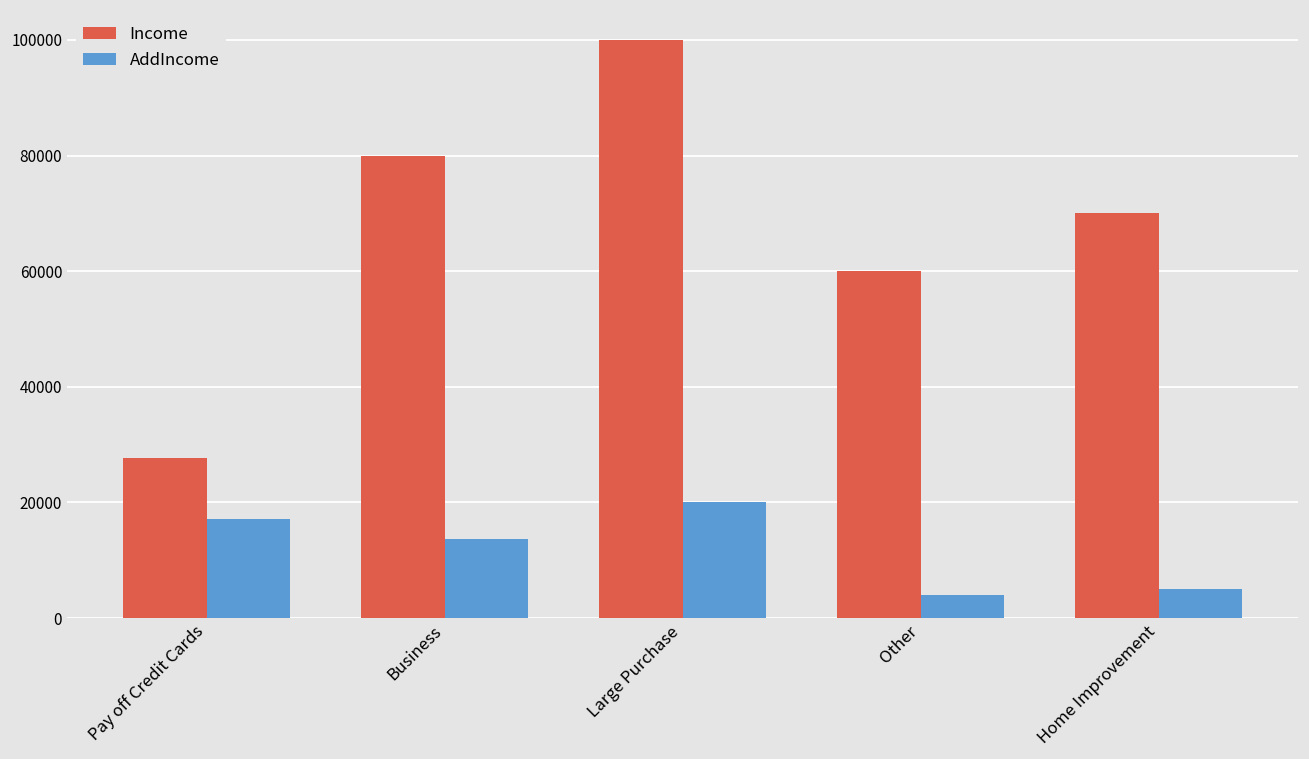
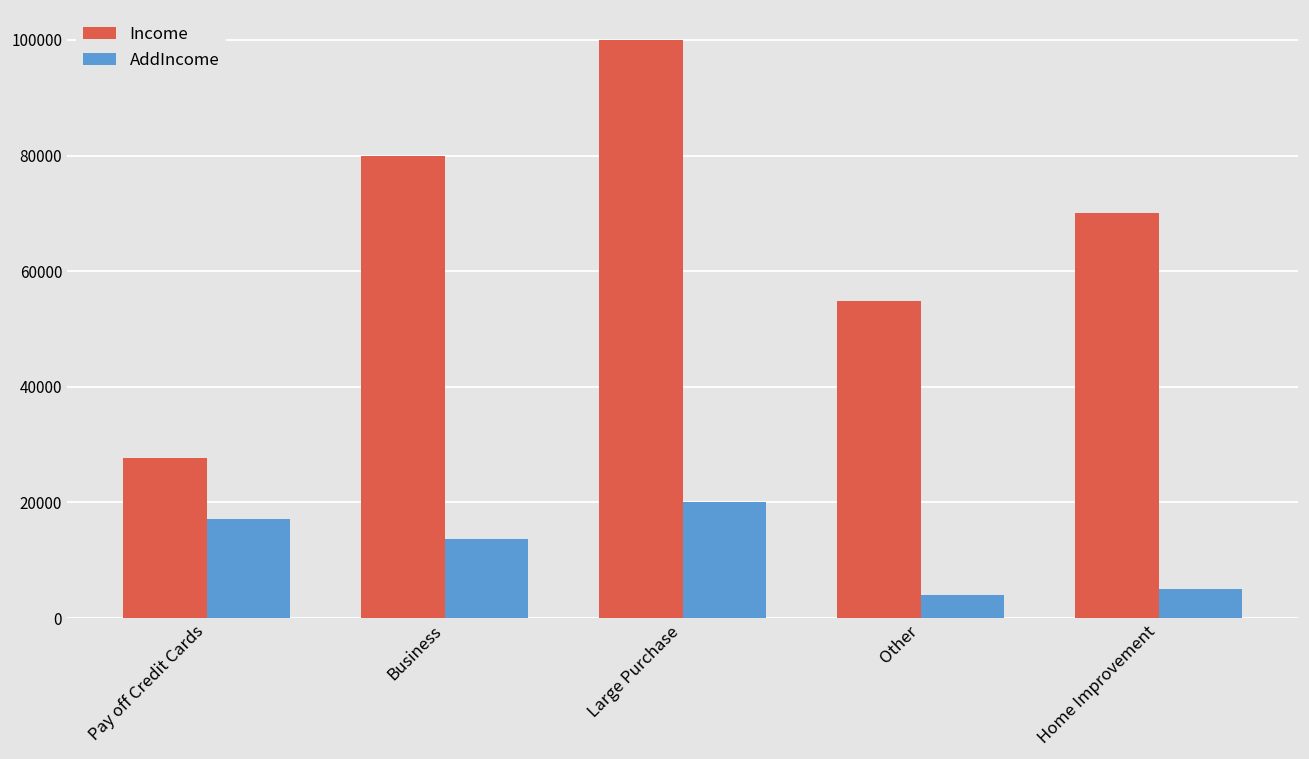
Income, Other: 60000 -> 55000
